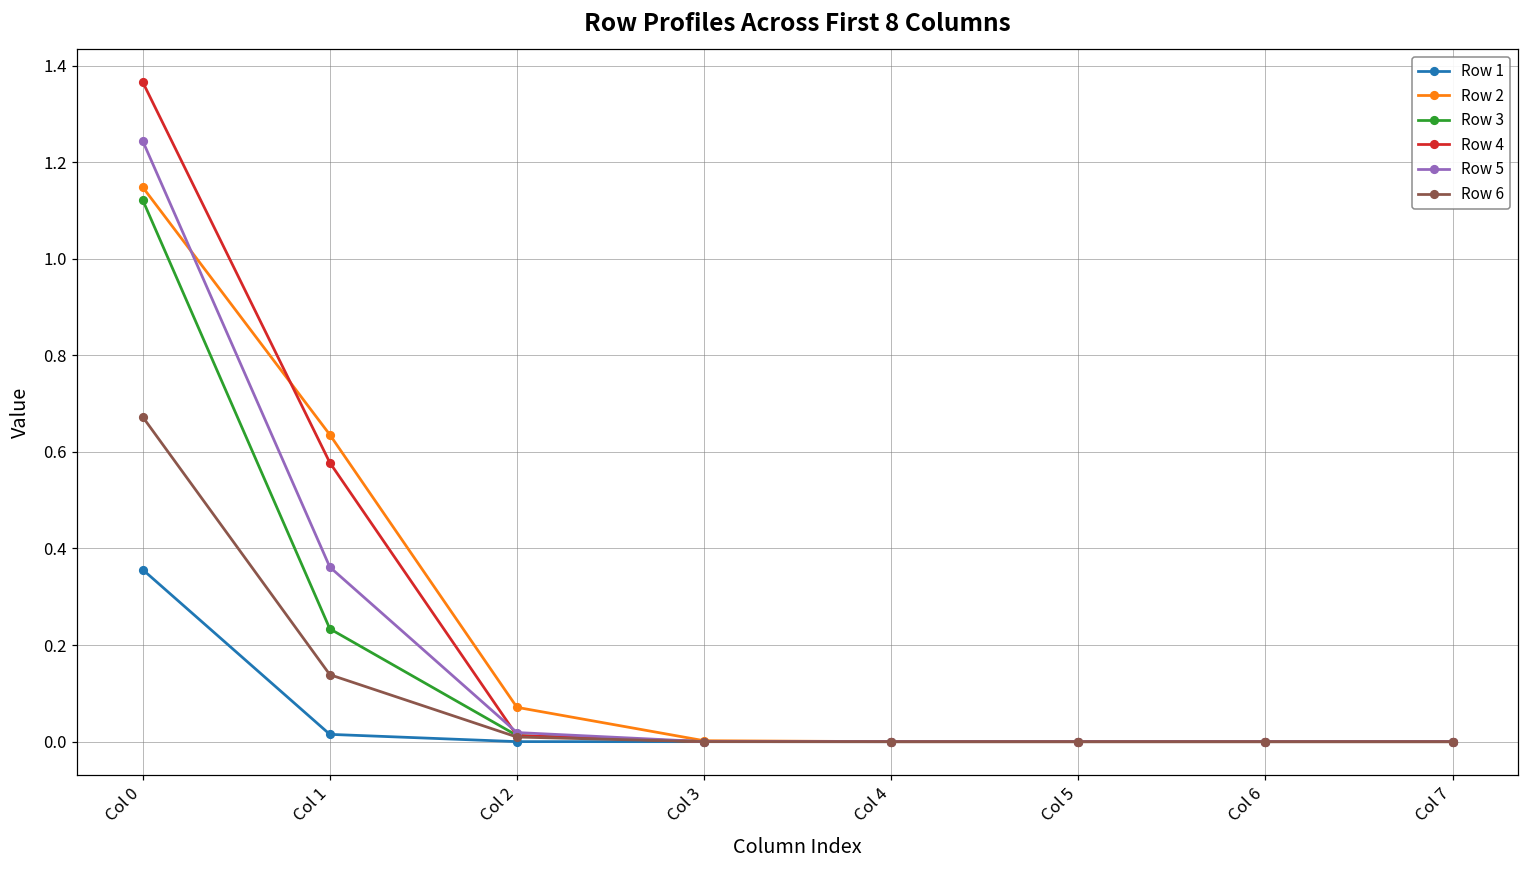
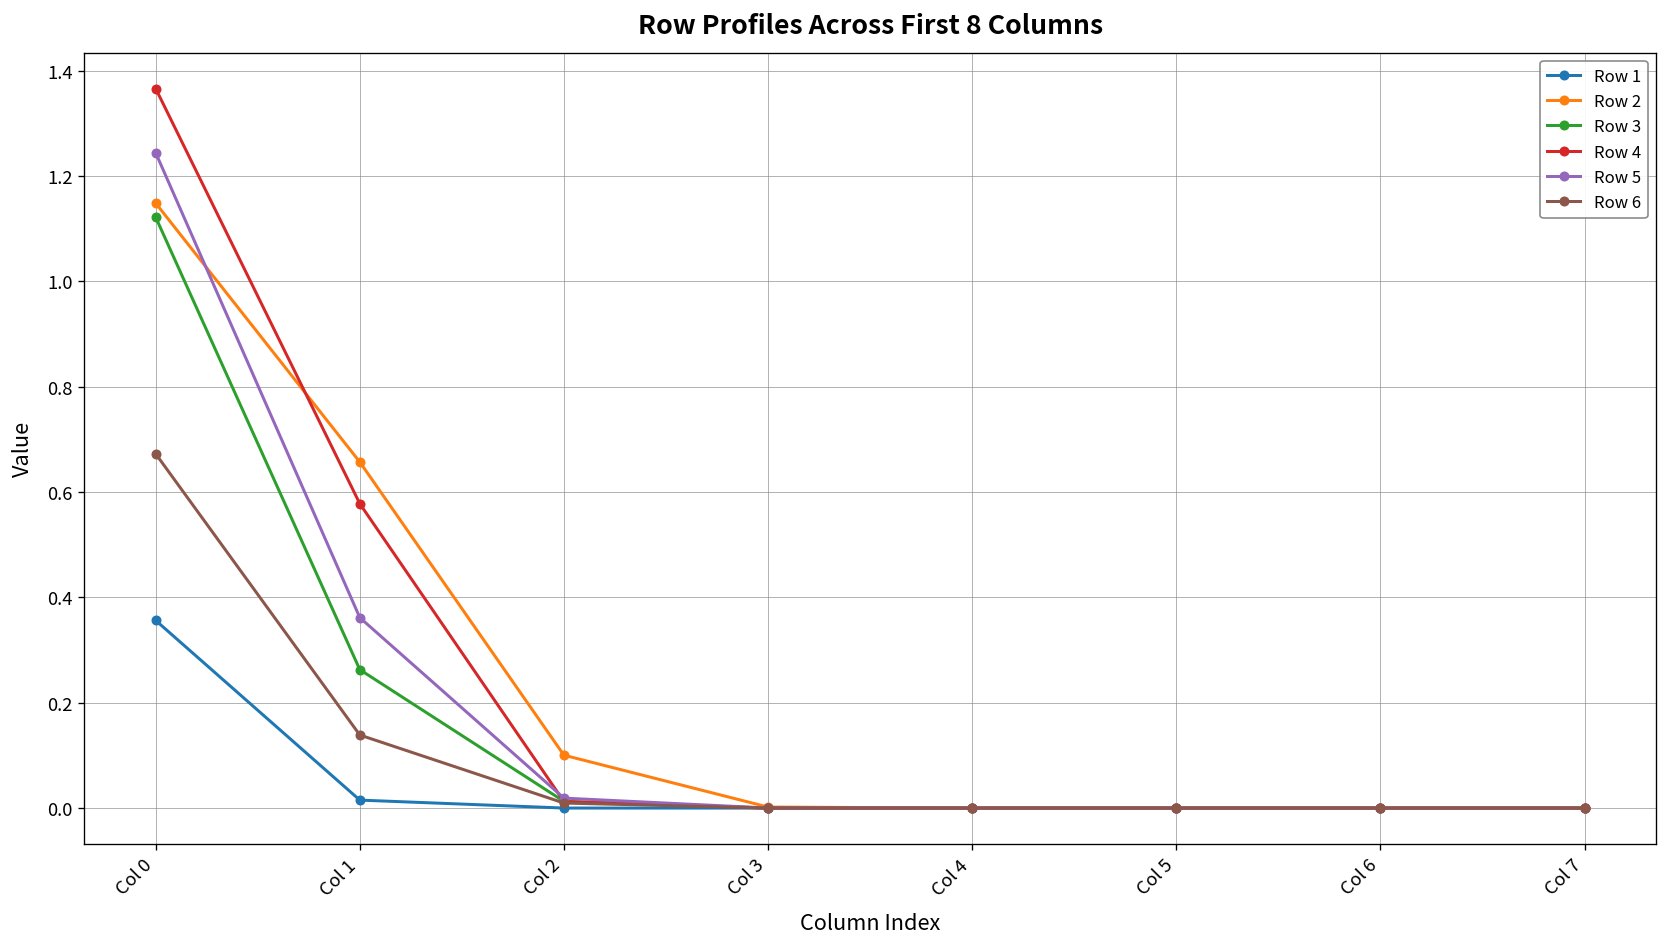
Row 2, Col 1: 0.64 -> 0.66
Row 3, Col 1: 0.23 -> 0.26
Row 2, Col 2: 0.07 -> 0.10
